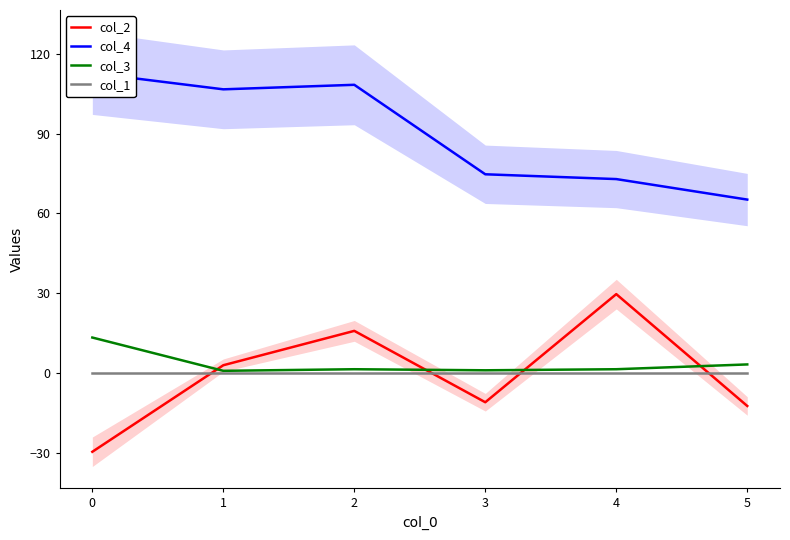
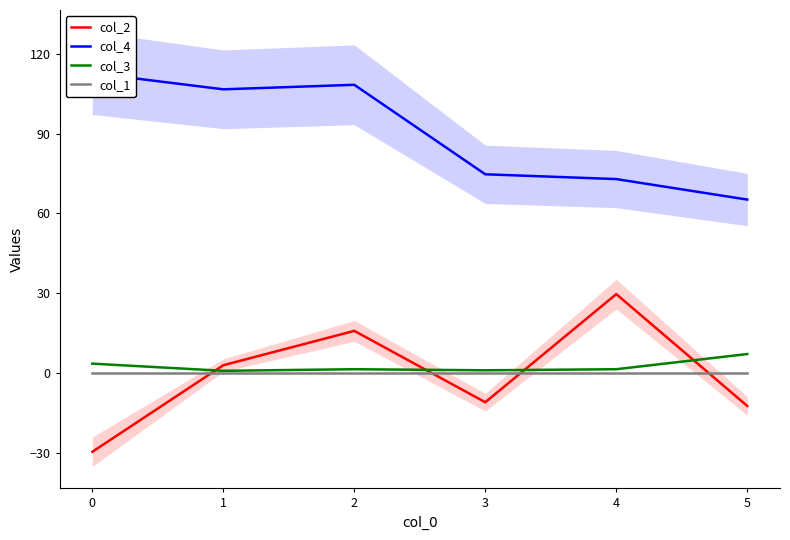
col_3, 0: 13 -> 4
col_3, 5: 3 -> 7
